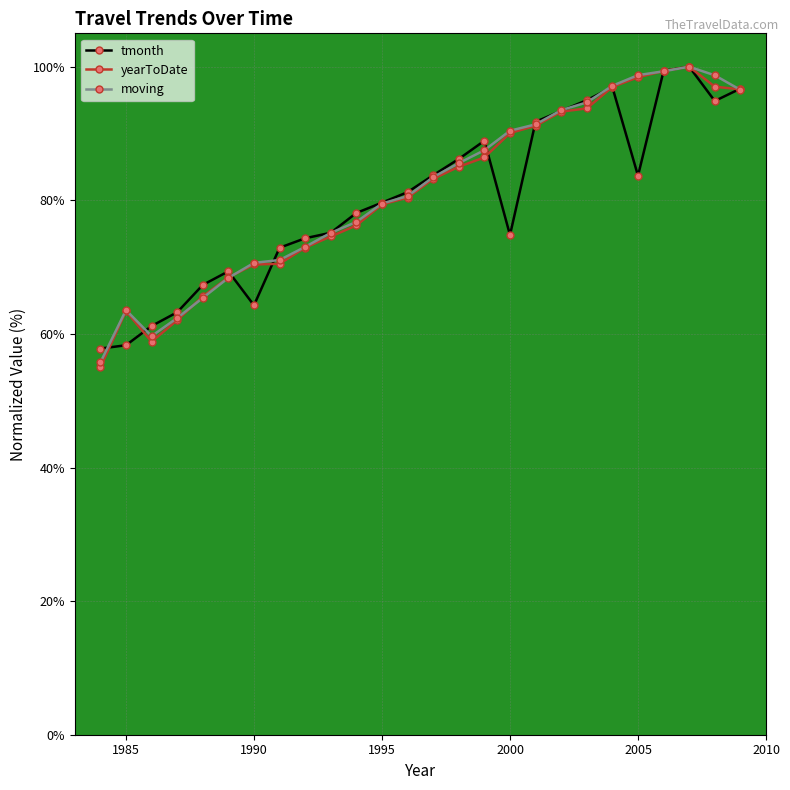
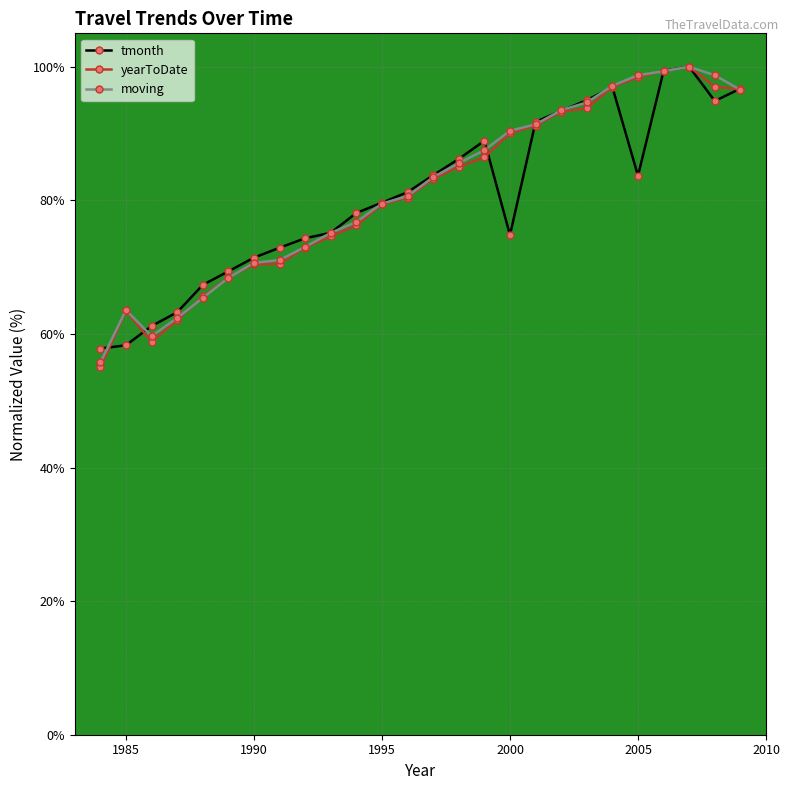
tmonth, 1990: 64% -> 71%
